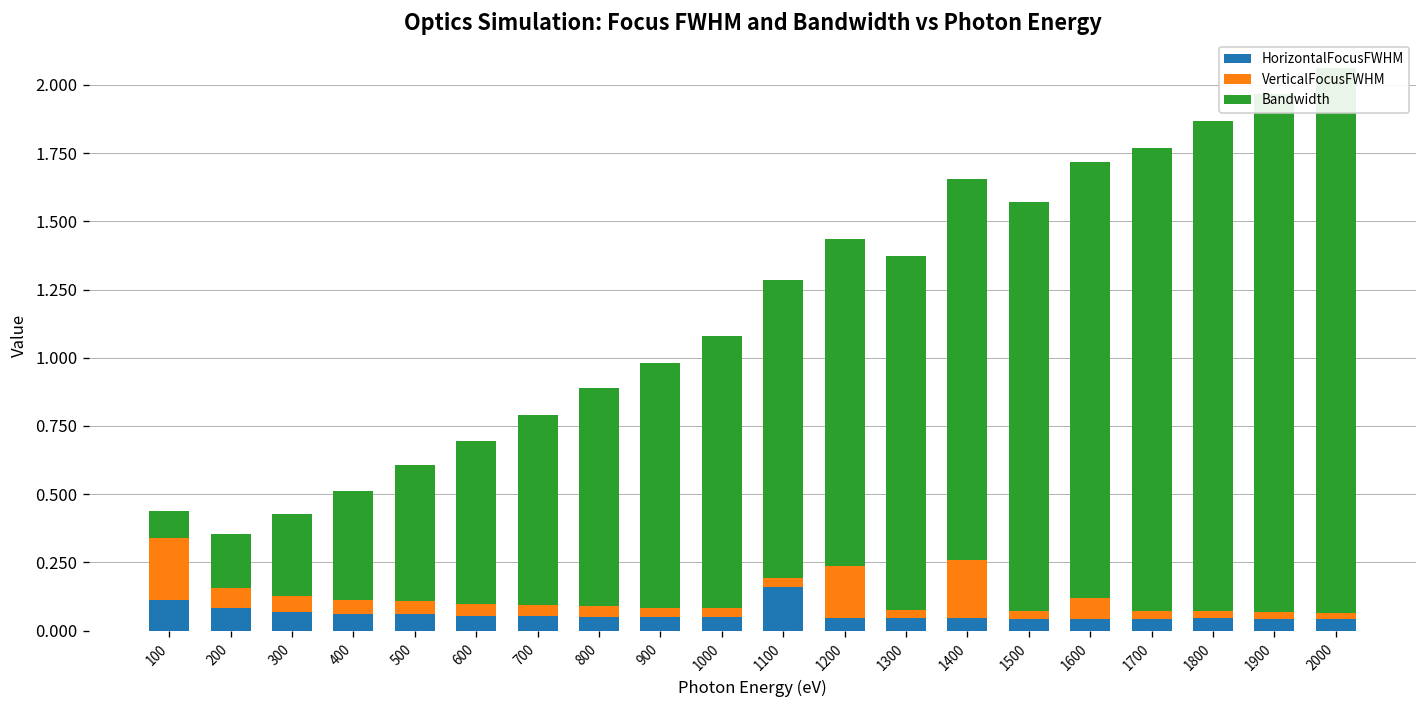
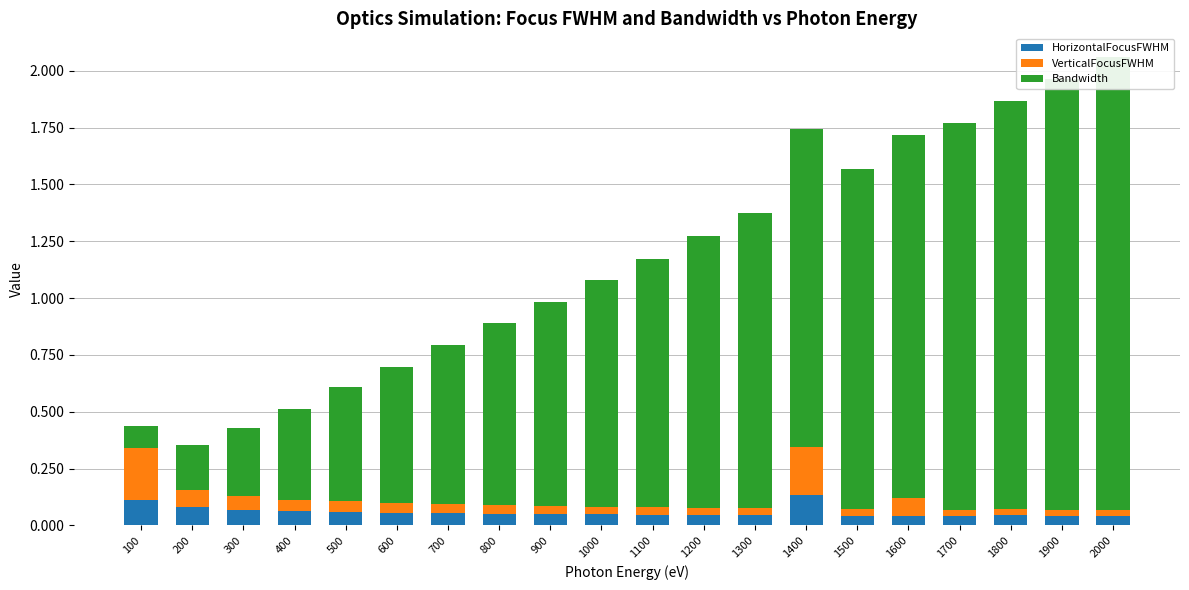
HorizontalFocusFWHM, 1100: 0.16 -> 0.05
VerticalFocusFWHM, 1200: 0.19 -> 0.03
HorizontalFocusFWHM, 1400: 0.05 -> 0.13
